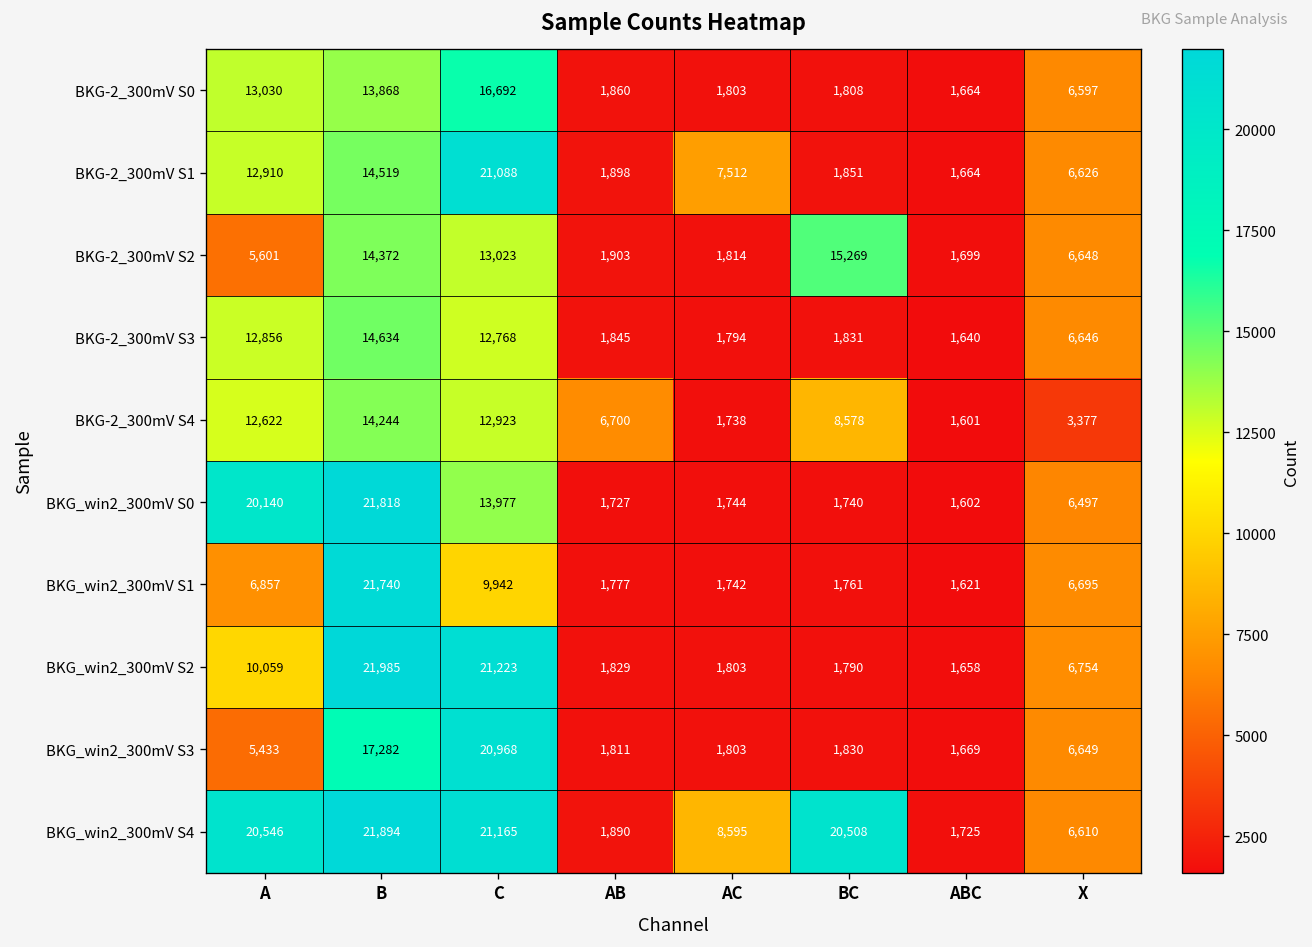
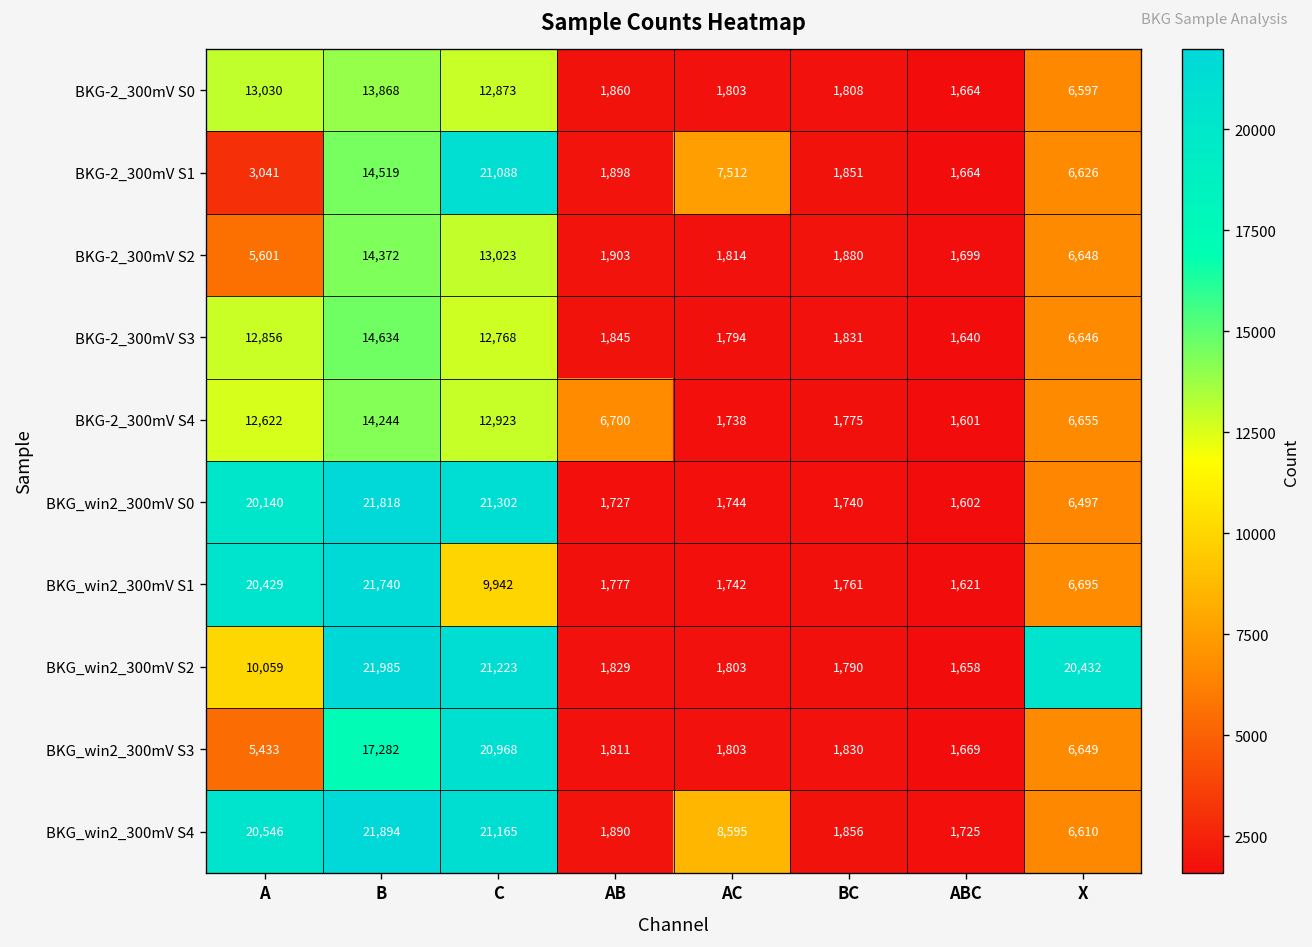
BKG-2_300mV S0, C: 16,692 -> 12,873
BKG-2_300mV S1, A: 12,910 -> 3,041
BKG-2_300mV S2, BC: 15,269 -> 1,880
BKG-2_300mV S4, BC: 8,578 -> 1,775
BKG-2_300mV S4, X: 3,377 -> 6,655
BKG_win2_300mV S0, C: 13,977 -> 21,302
BKG_win2_300mV S1, A: 6,857 -> 20,429
BKG_win2_300mV S2, X: 6,754 -> 20,432
BKG_win2_300mV S4, BC: 20,508 -> 1,856
